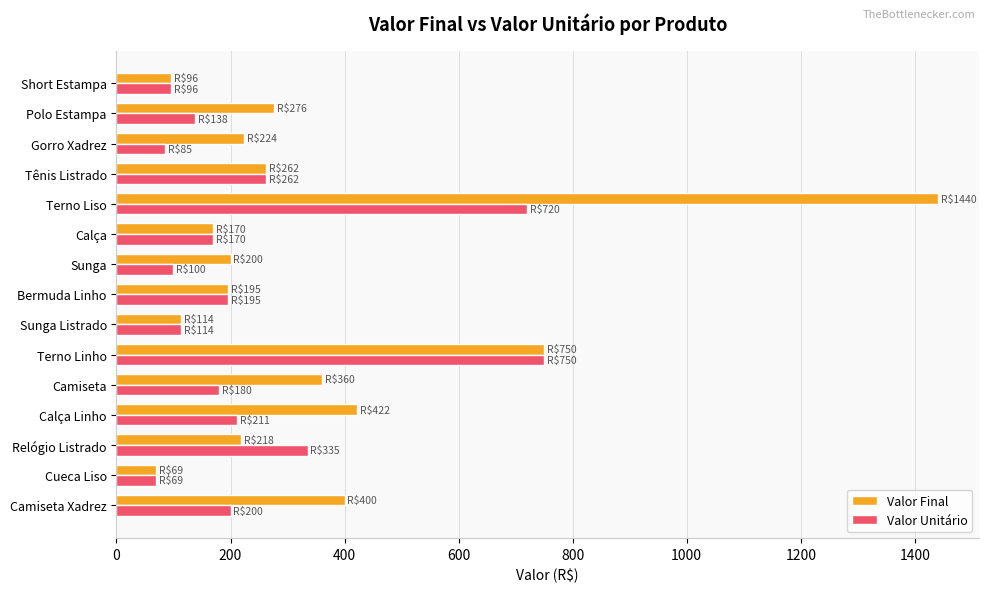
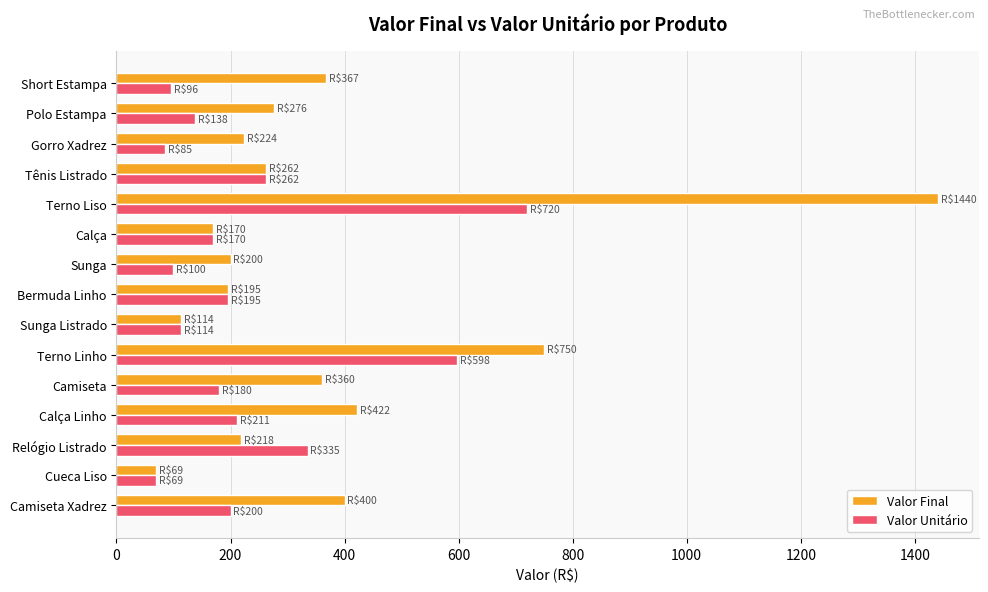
Valor Final, Short Estampa: $96 -> $367
Valor Unitário, Terno Linho: $750 -> $598
